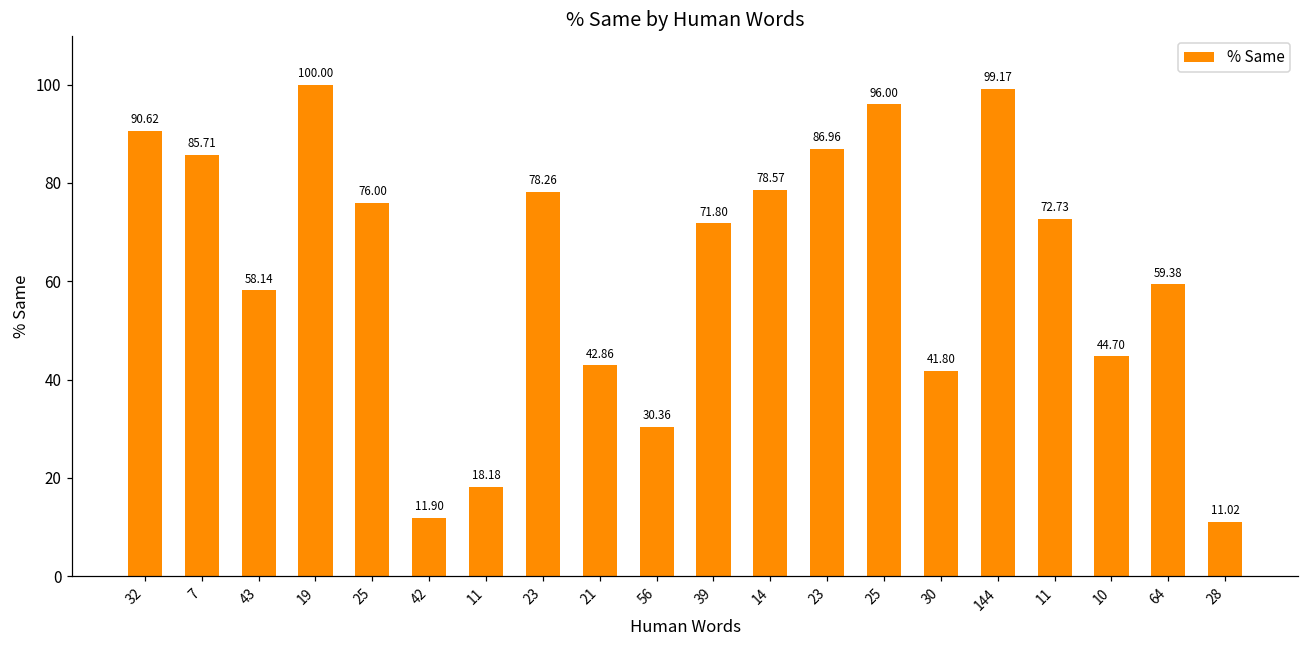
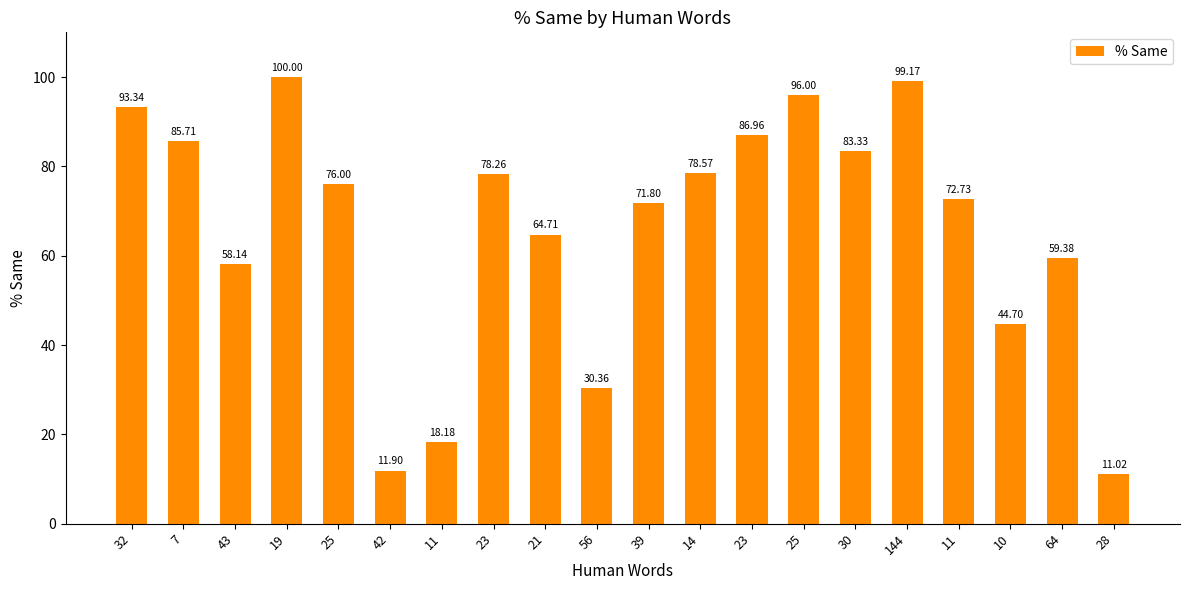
32: 90.62 -> 93.34
21: 42.86 -> 64.71
30: 41.80 -> 83.33
